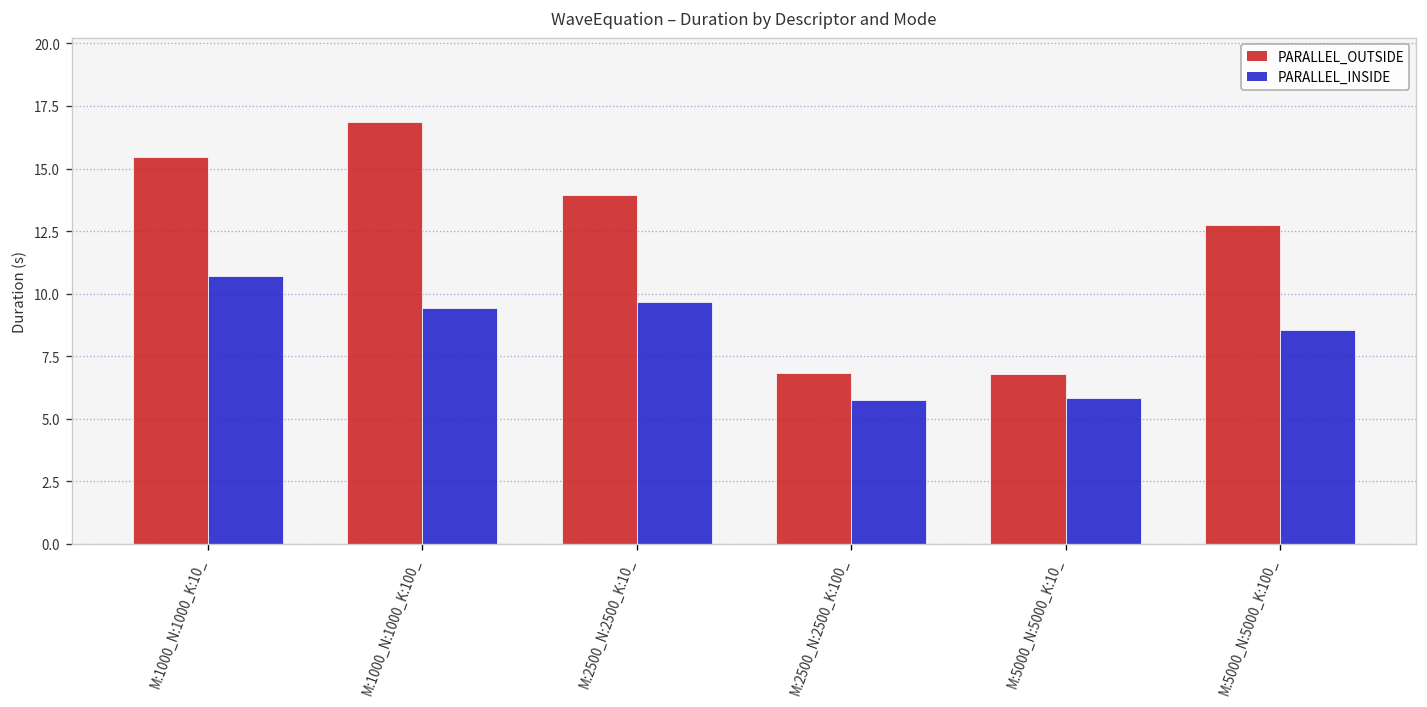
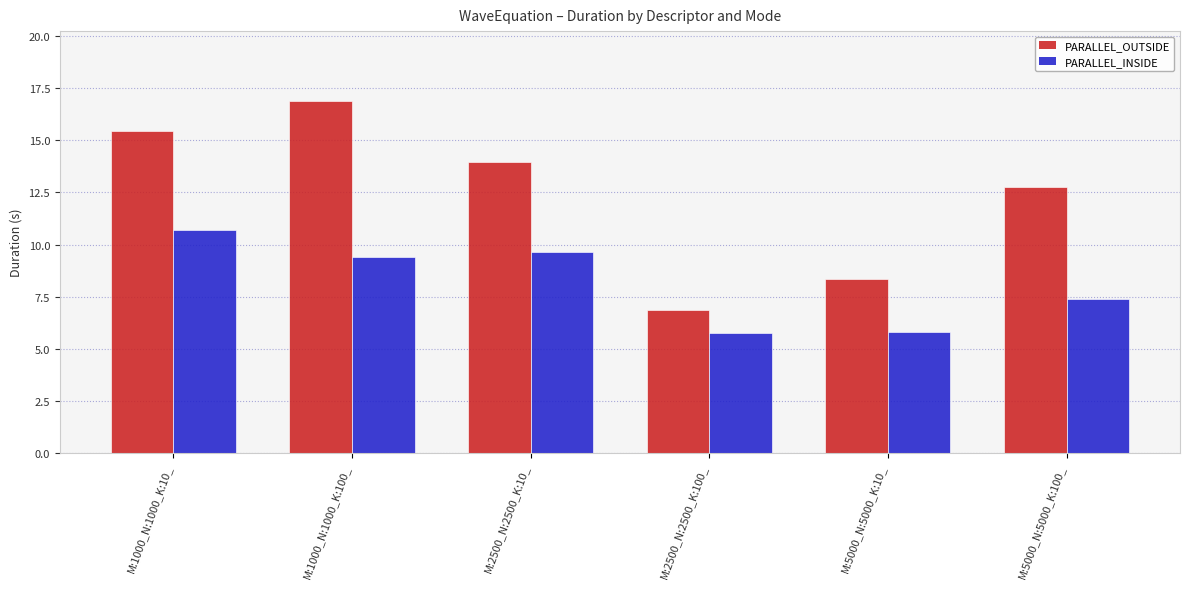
PARALLEL_OUTSIDE, M:5000_N:5000_K:10_: 6.8 -> 8.3
PARALLEL_INSIDE, M:5000_N:5000_K:100_: 8.5 -> 7.4
